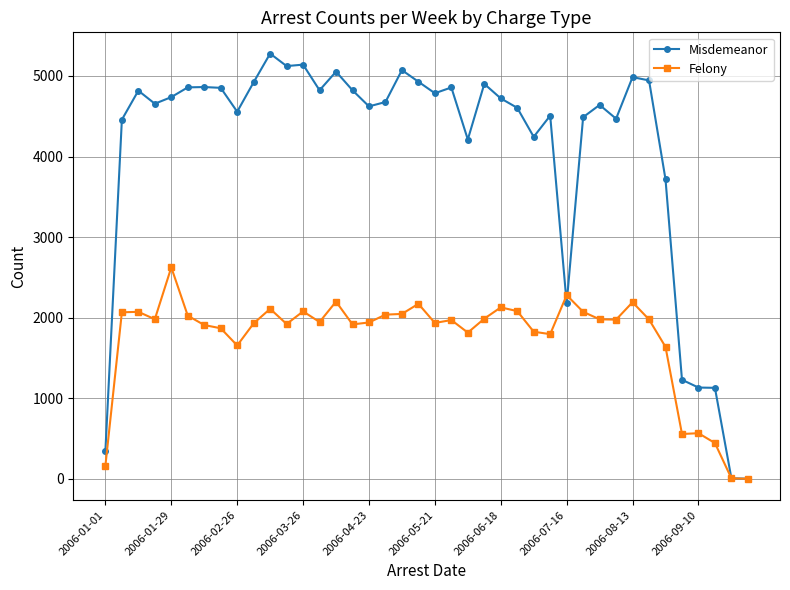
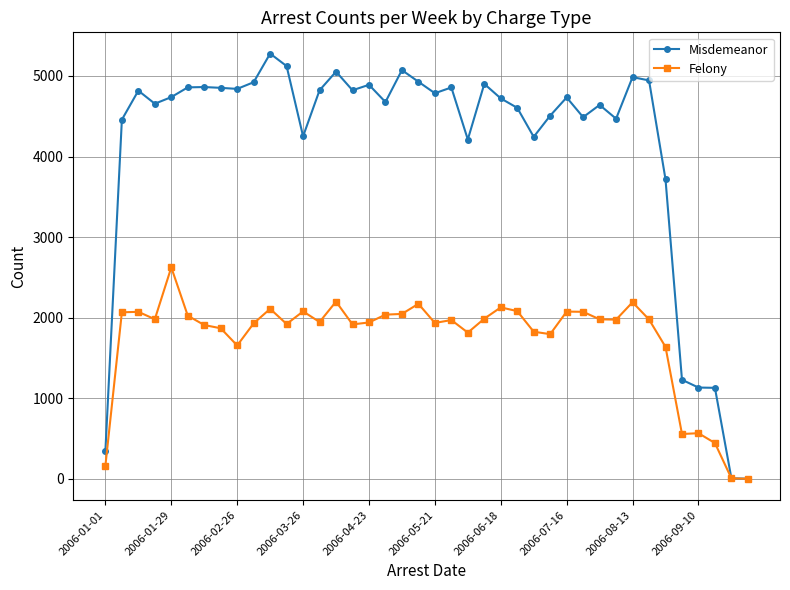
Misdemeanor, 2006-02-26: 4600 -> 4800
Misdemeanor, 2006-03-26: 5100 -> 4300
Misdemeanor, 2006-04-23: 4600 -> 4900
Misdemeanor, 2006-07-16: 2200 -> 4700
Felony, 2006-07-16: 2300 -> 2100
